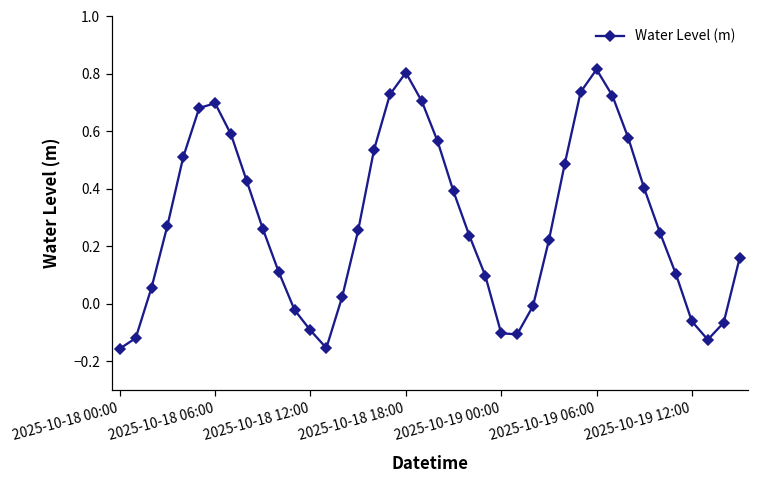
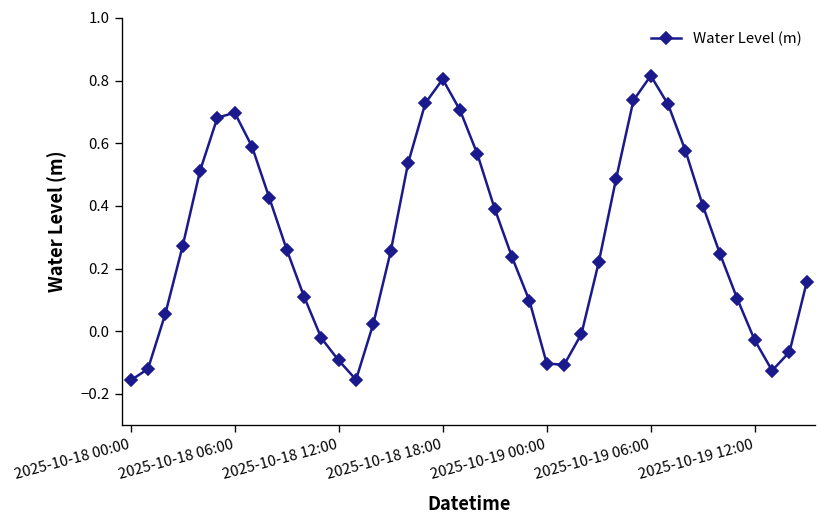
2025-10-19 12:00: -0.06 -> -0.03
